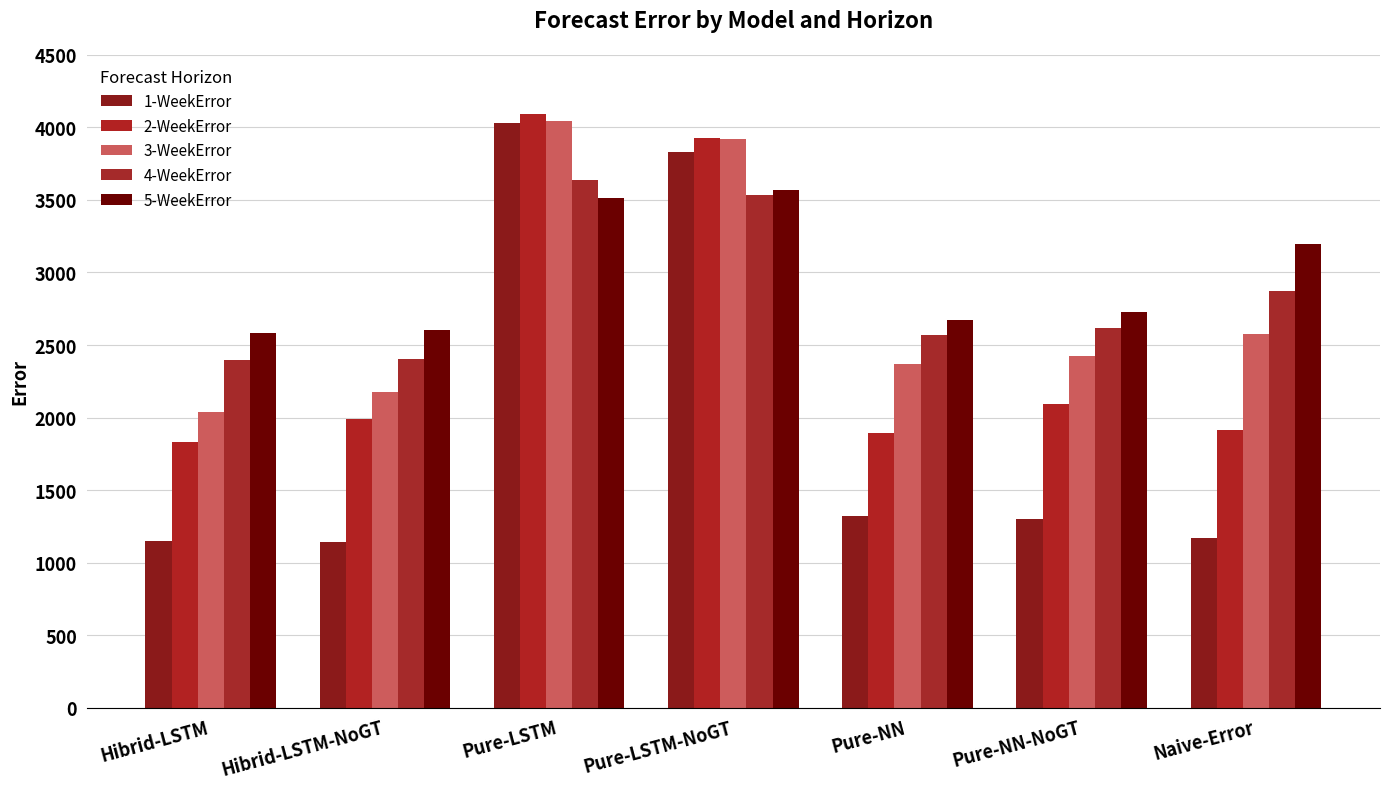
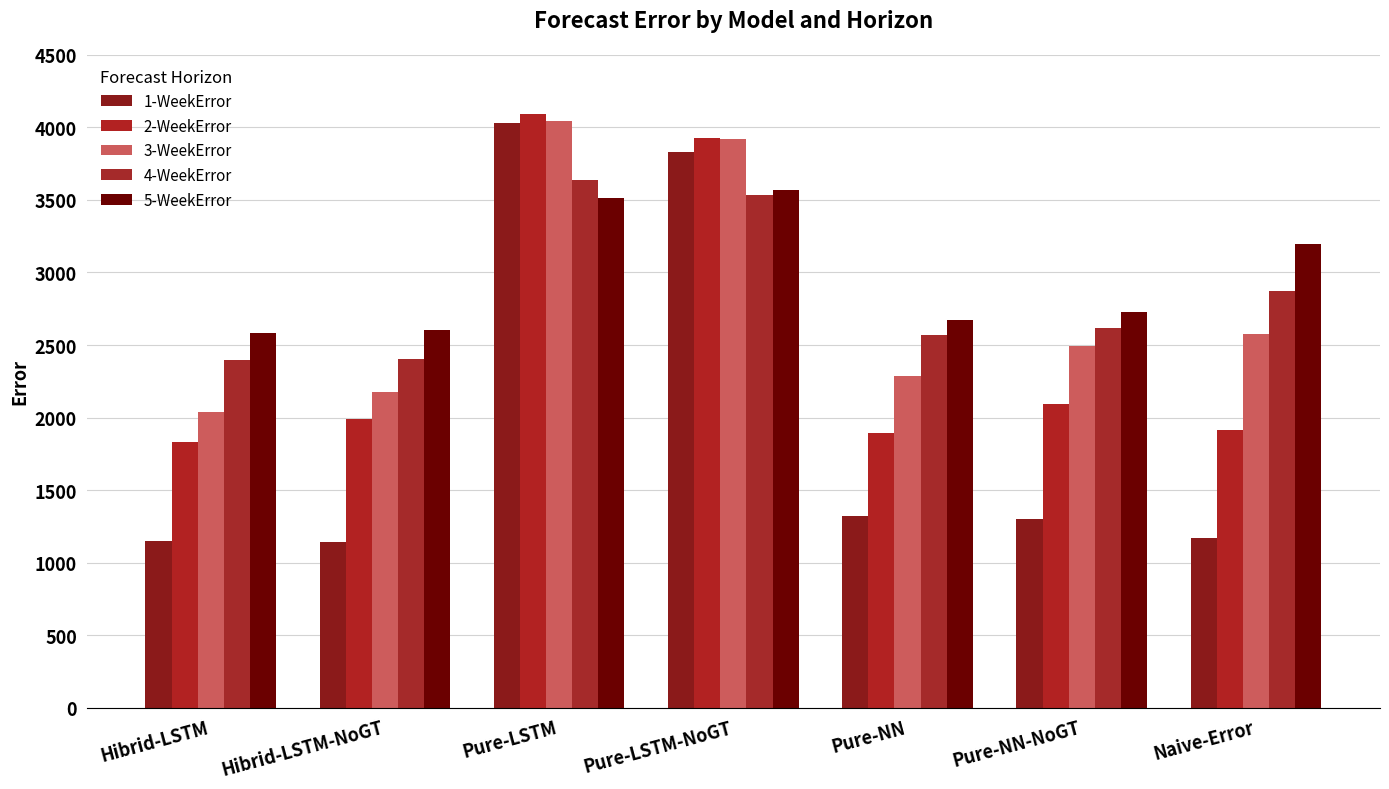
3-WeekError, Pure-NN: 2370 -> 2290
3-WeekError, Pure-NN-NoGT: 2430 -> 2500
